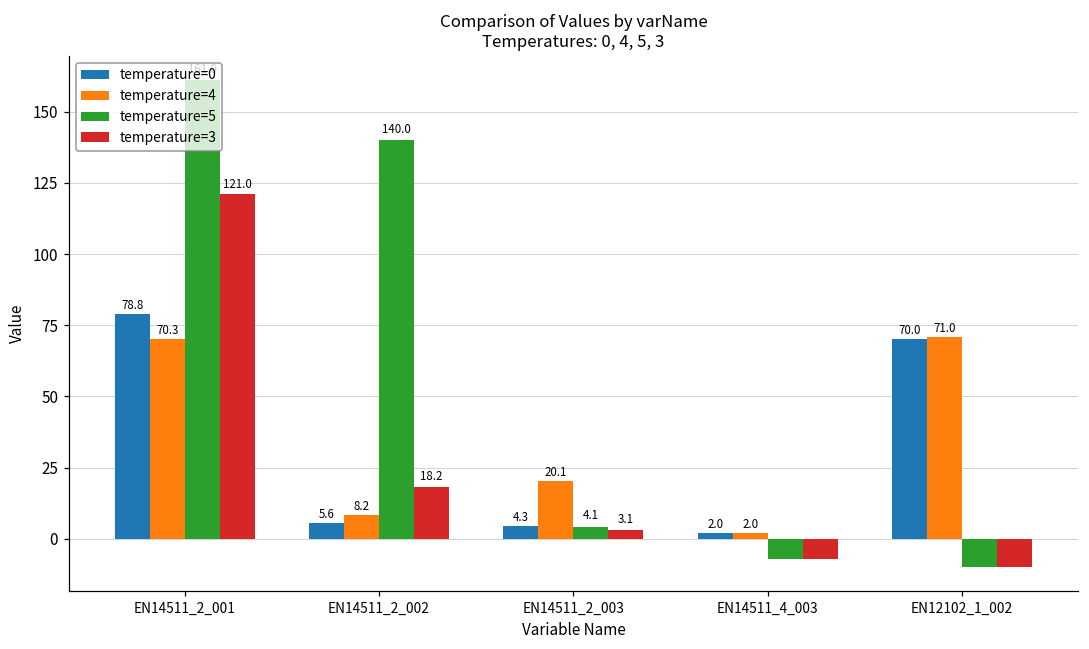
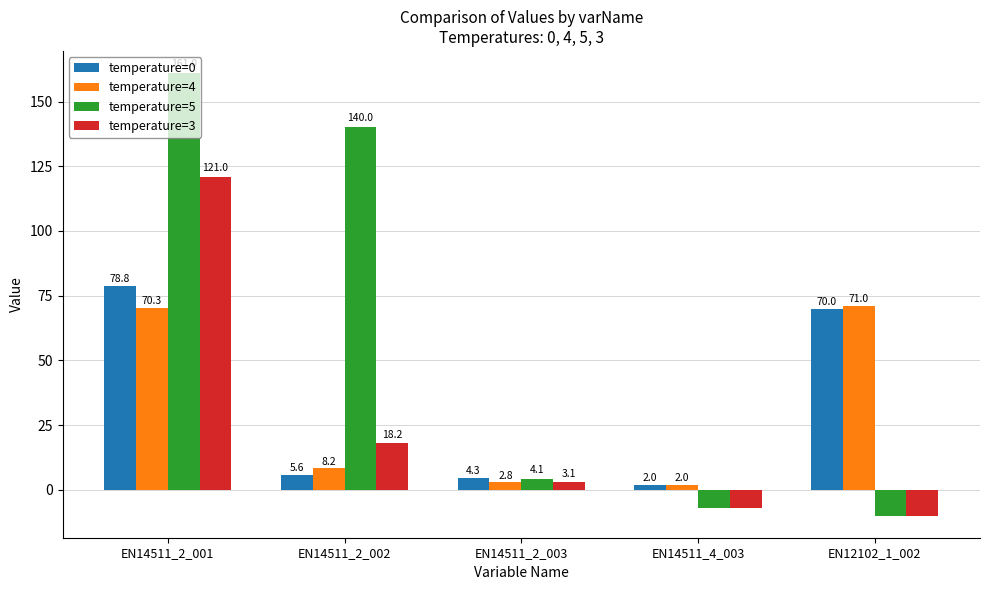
temperature=4, EN14511_2_003: 20.1 -> 2.8
